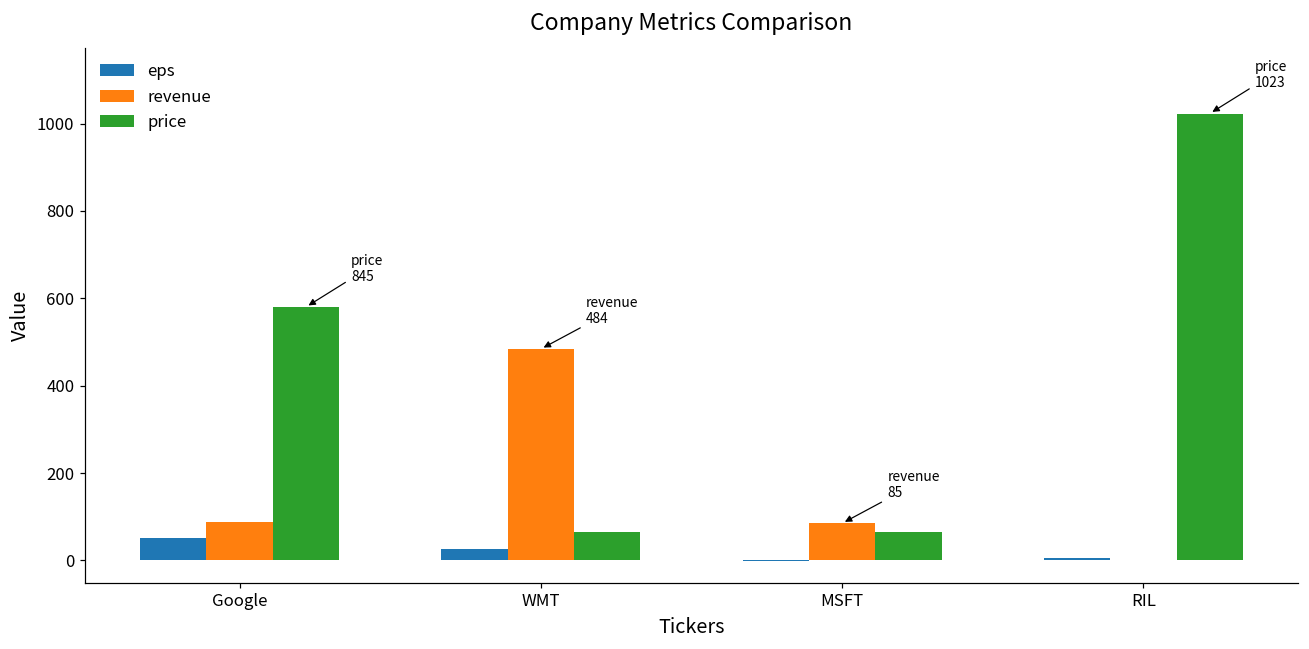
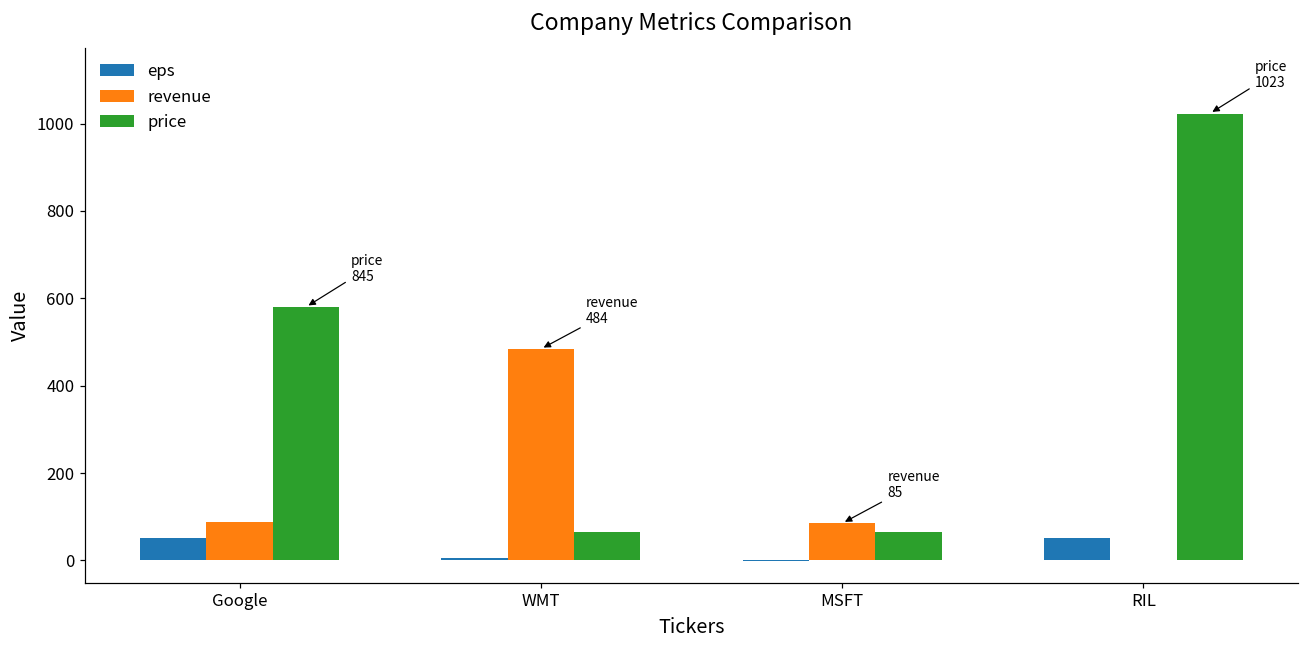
eps, WMT: 30 -> 0
eps, RIL: 10 -> 50
